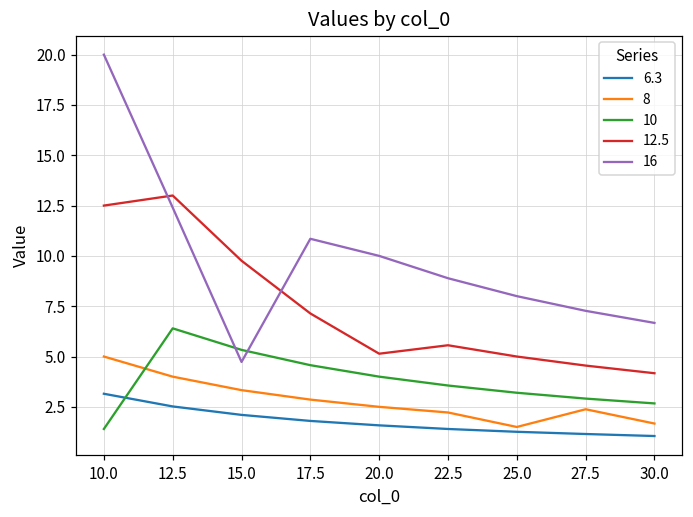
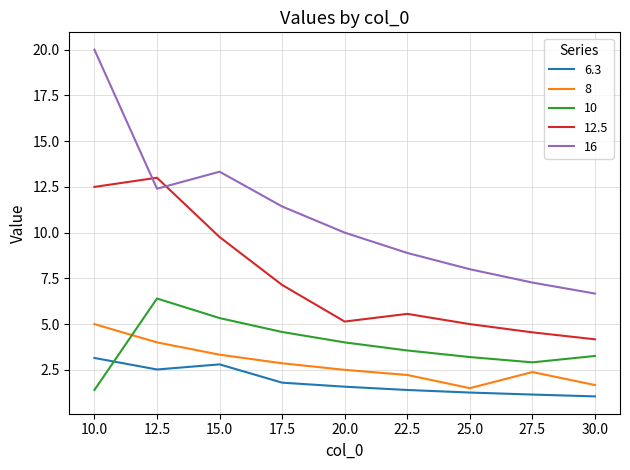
6.3, 15.0: 2.1 -> 2.8
16, 15.0: 4.7 -> 13.3
16, 17.5: 10.9 -> 11.4
10, 30.0: 2.7 -> 3.3
